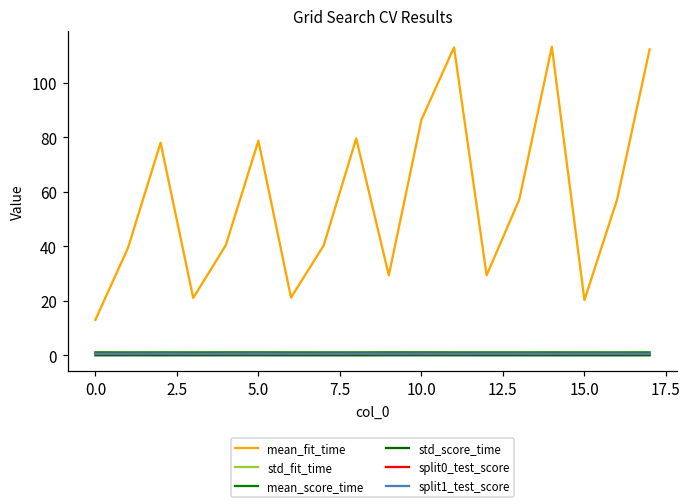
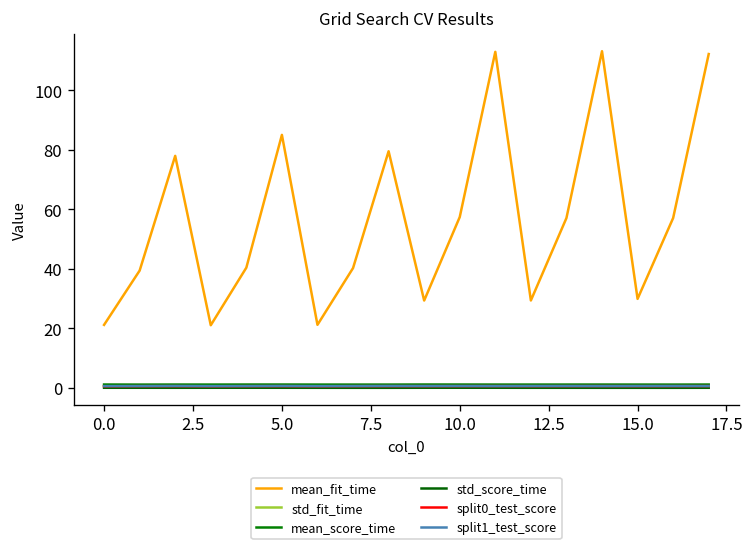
mean_fit_time, 0.0: 13 -> 21
mean_fit_time, 5.0: 79 -> 85
mean_fit_time, 10.0: 86 -> 57
mean_fit_time, 15.0: 20 -> 30
